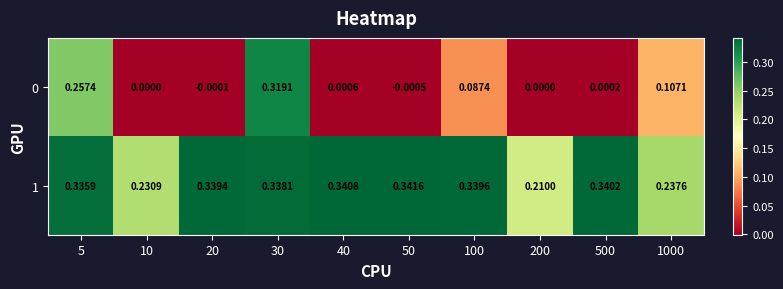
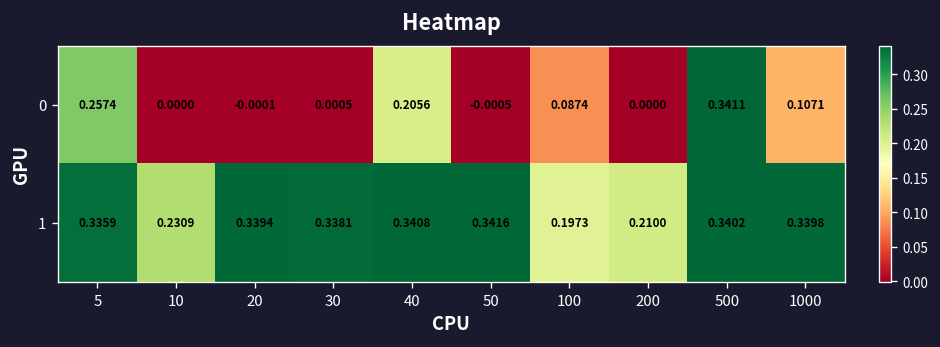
0, 30: 0.3191 -> 0.0005
0, 40: 0.0006 -> 0.2056
0, 500: 0.0002 -> 0.3411
1, 100: 0.3396 -> 0.1973
1, 1000: 0.2376 -> 0.3398
